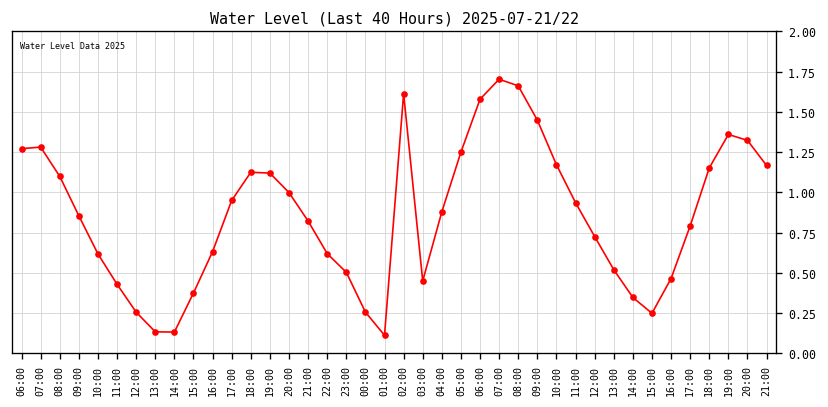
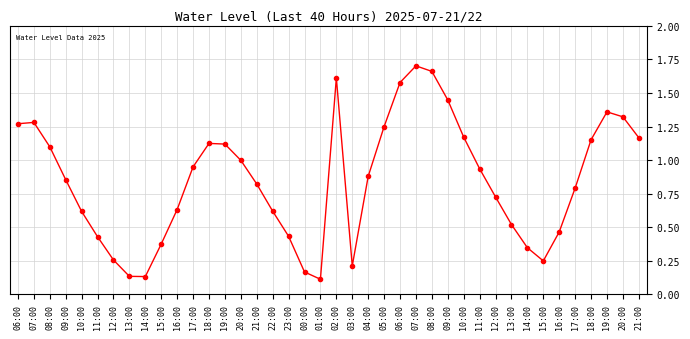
23:00: 0.50 -> 0.43
00:00: 0.26 -> 0.17
03:00: 0.45 -> 0.21
